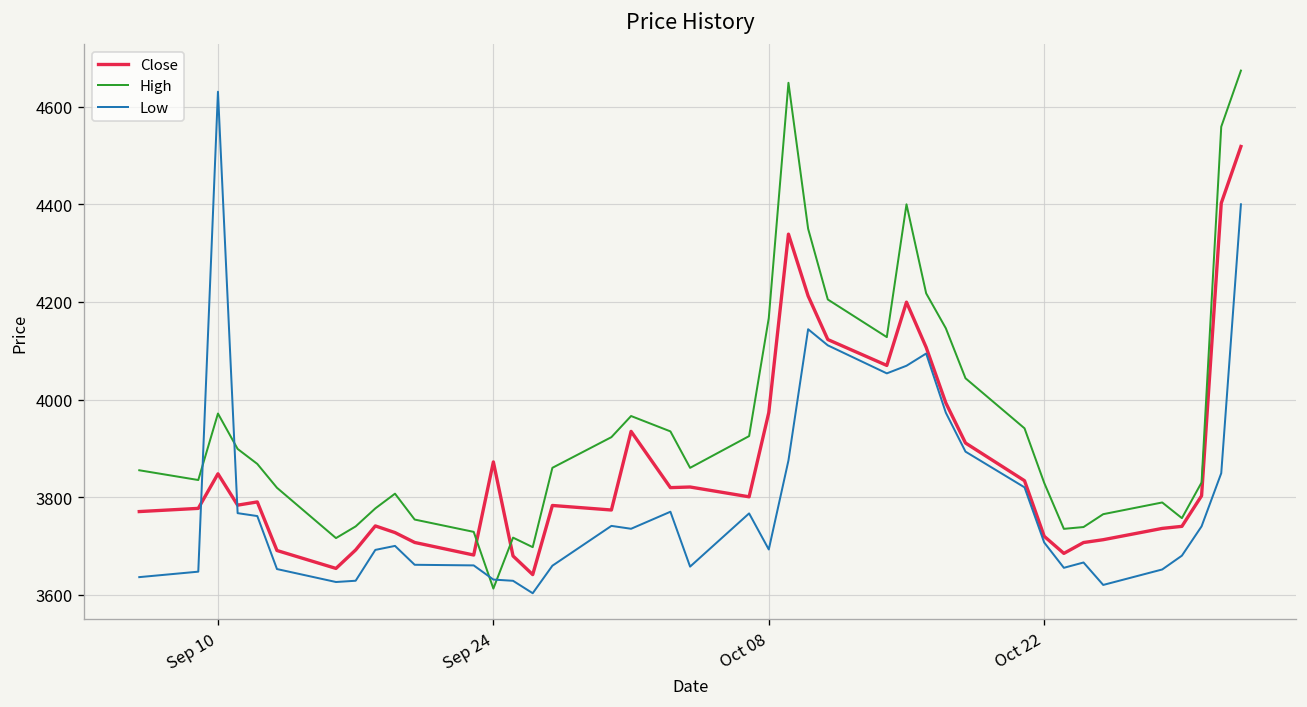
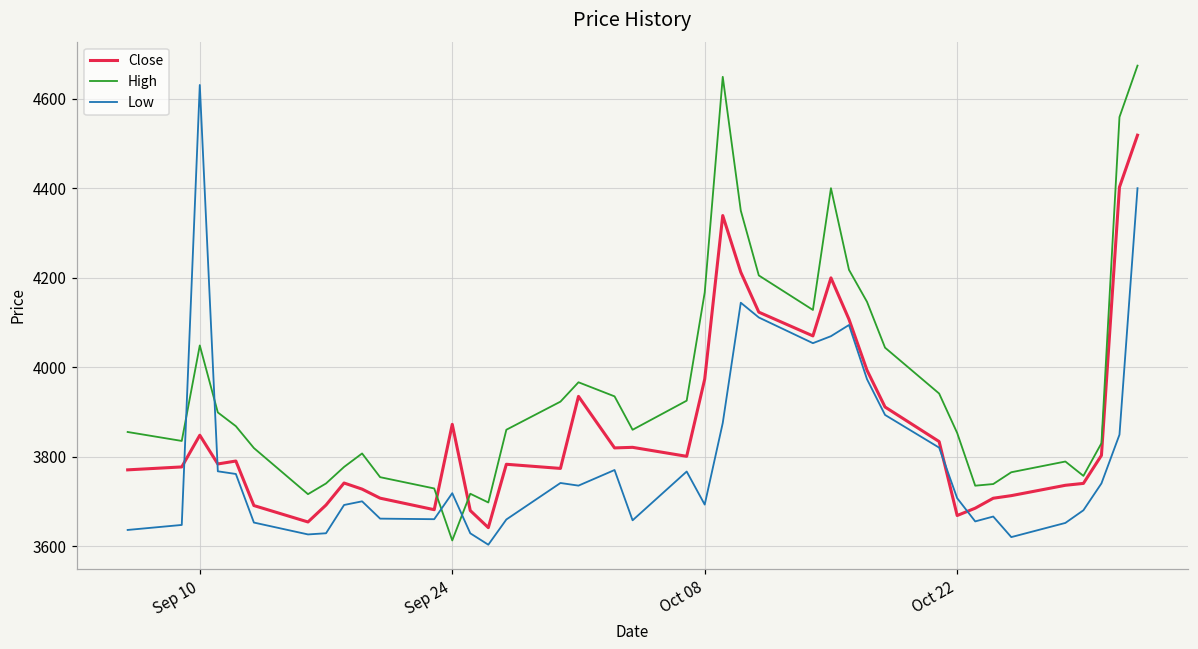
High, Sep 10: 3970 -> 4050
Low, Sep 24: 3630 -> 3720
Close, Oct 22: 3720 -> 3670
High, Oct 22: 3830 -> 3850
